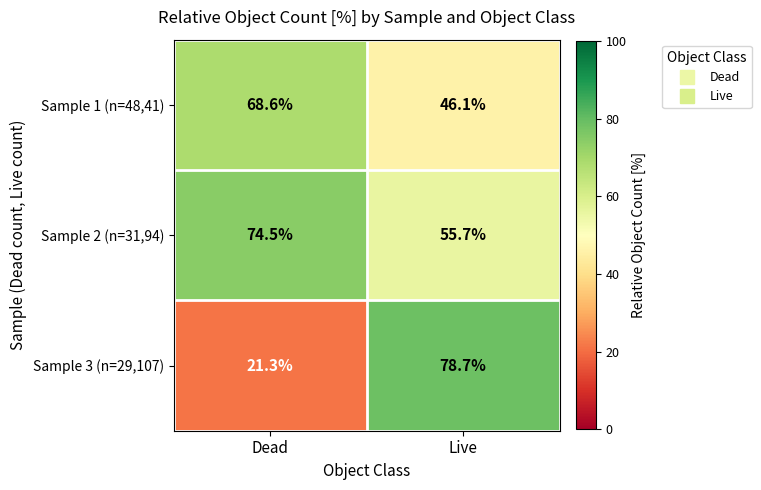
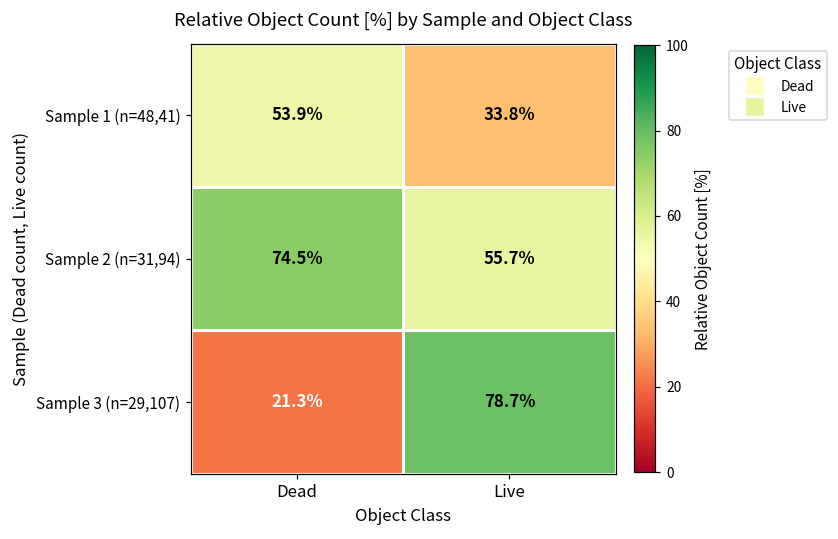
Sample 1 (n=48,41), Dead: 68.6% -> 53.9%
Sample 1 (n=48,41), Live: 46.1% -> 33.8%
